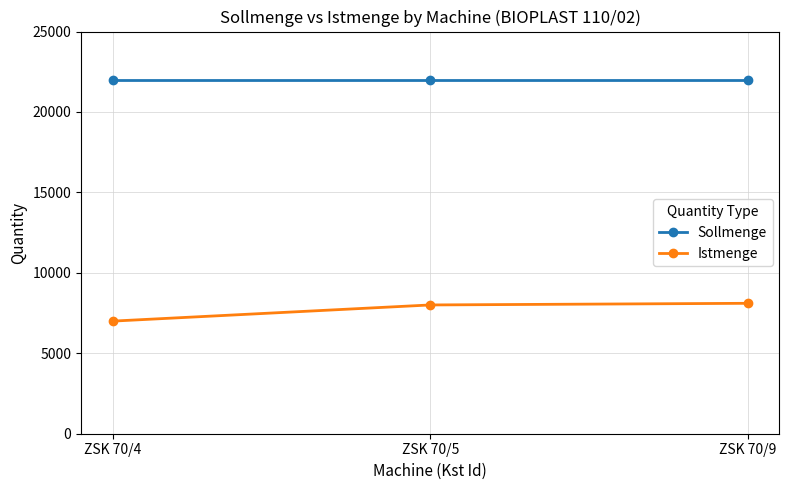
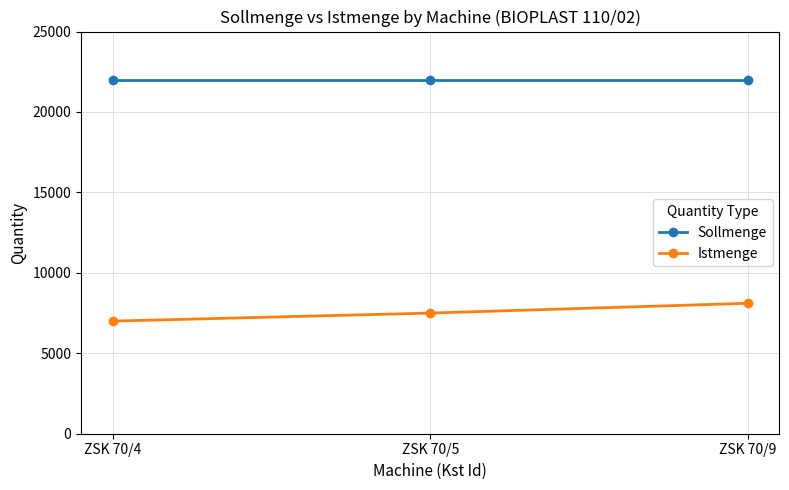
Istmenge, ZSK 70/5: 8000 -> 7500
